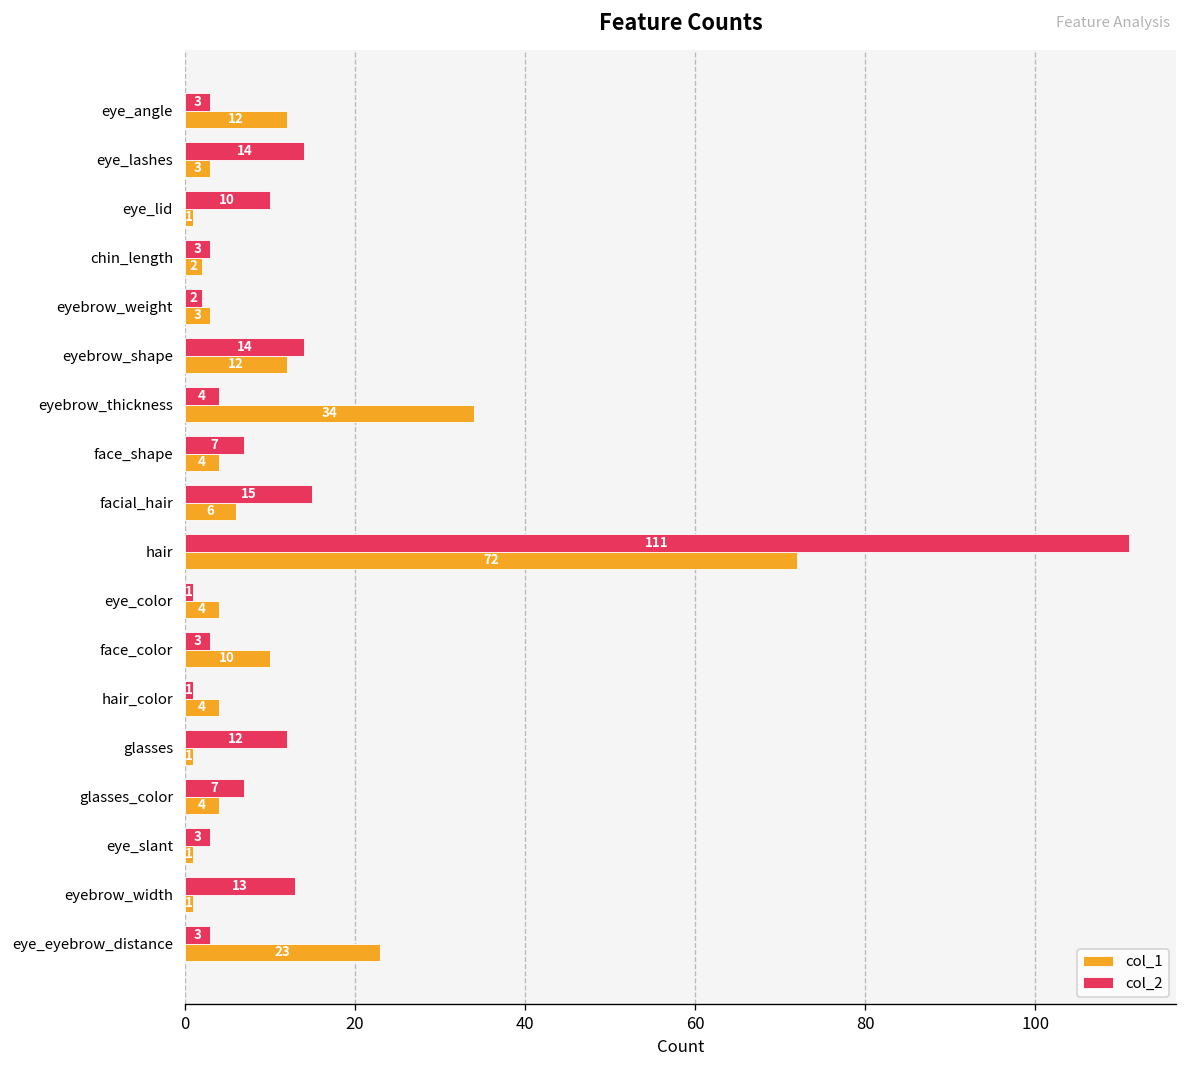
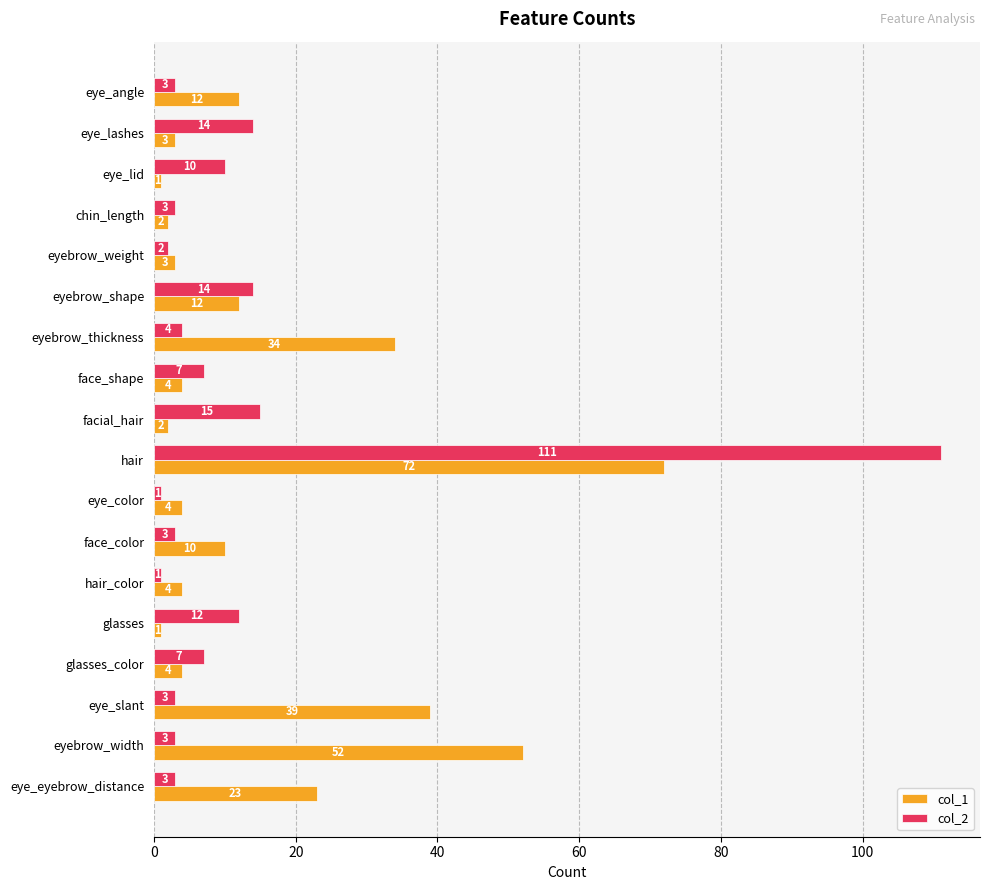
col_1, facial_hair: 6 -> 2
col_1, eye_slant: 1 -> 39
col_2, eyebrow_width: 13 -> 3
col_1, eyebrow_width: 1 -> 52
